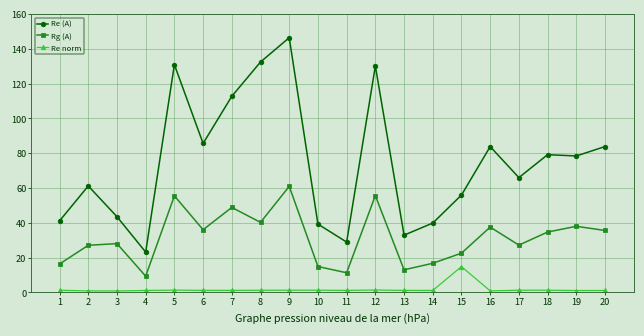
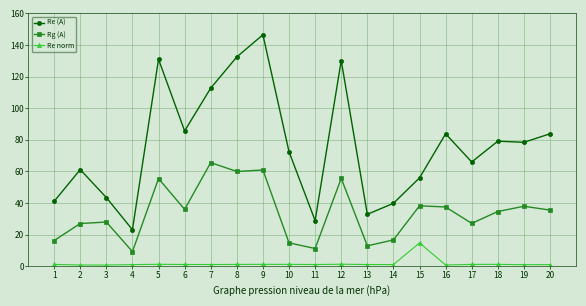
Rg (A), 7: 49 -> 66
Rg (A), 8: 40 -> 60
Re (A), 10: 39 -> 72
Rg (A), 15: 23 -> 38
